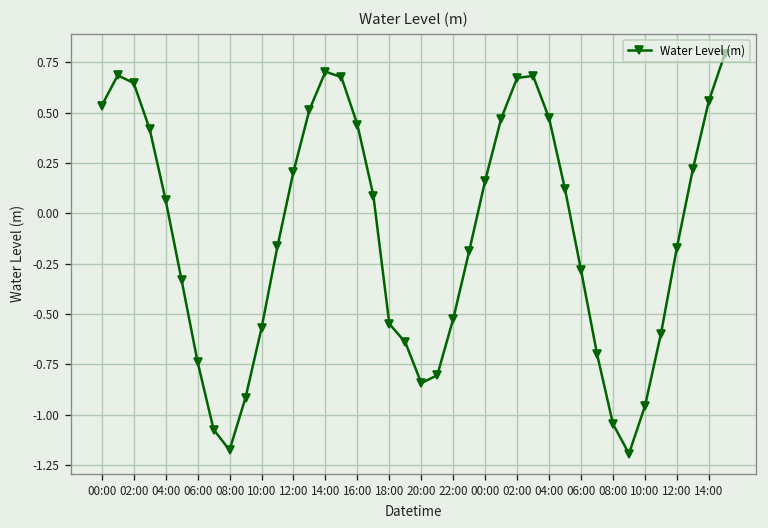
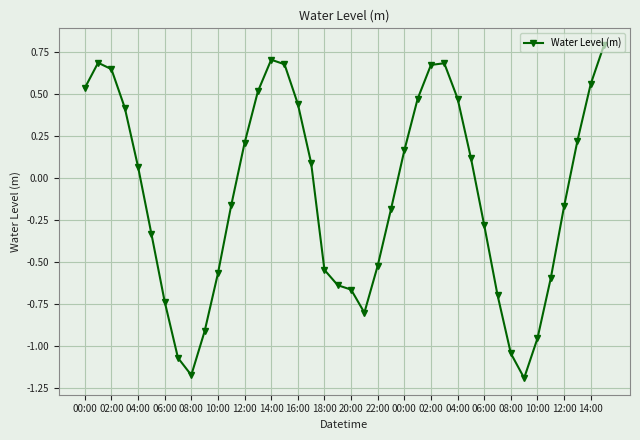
20:00: -0.84 -> -0.67
